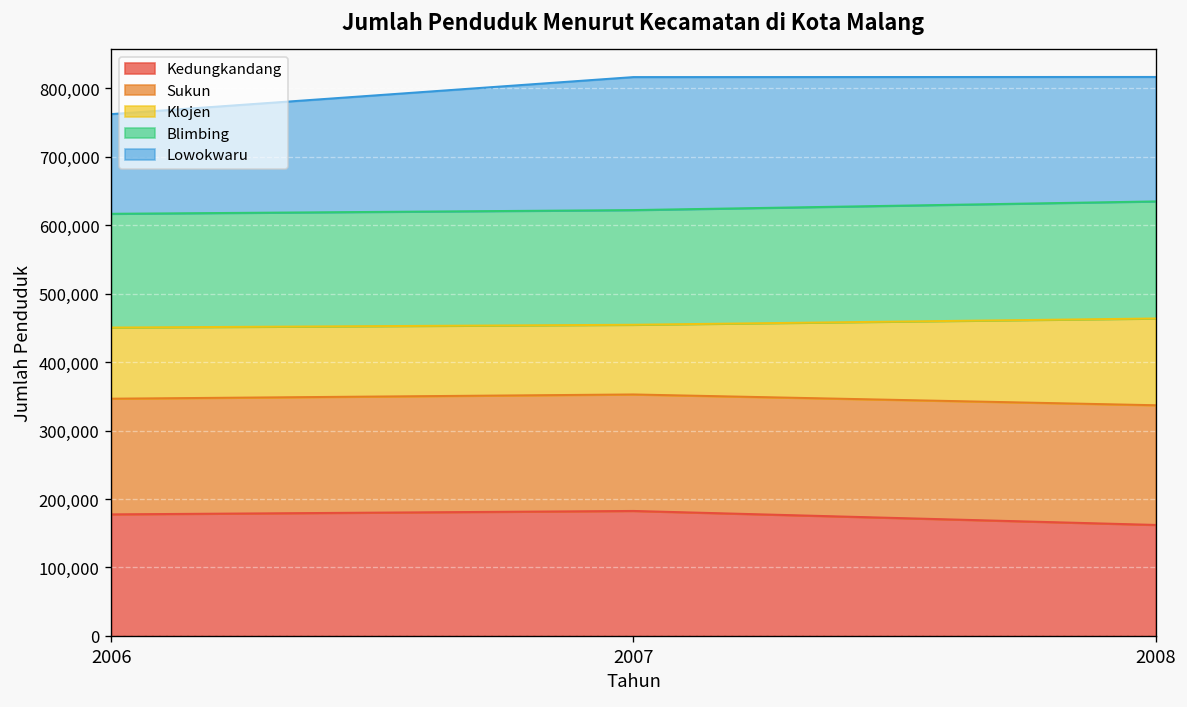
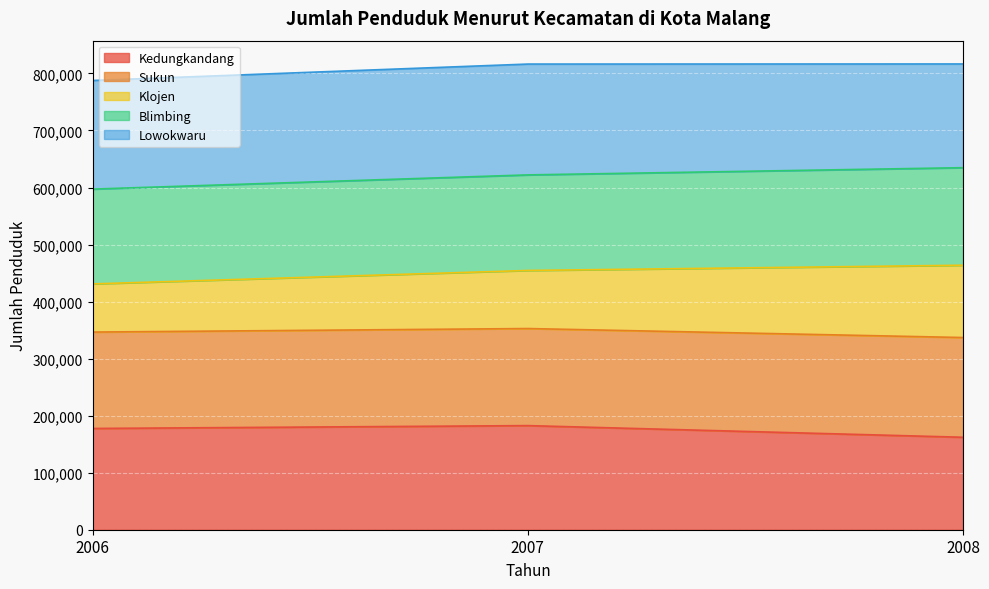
Klojen, 2006: 100,000 -> 80,000
Lowokwaru, 2006: 150,000 -> 190,000
